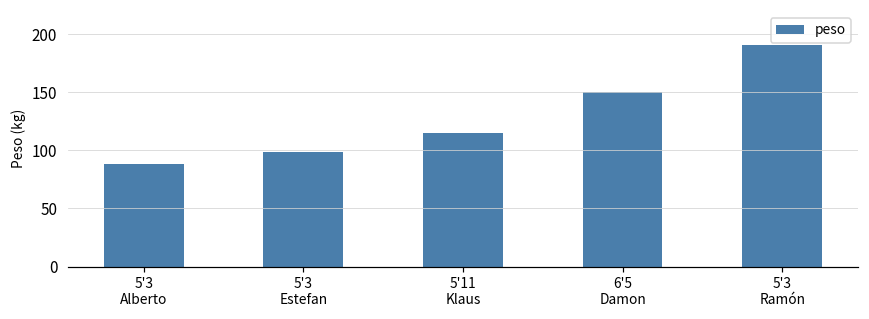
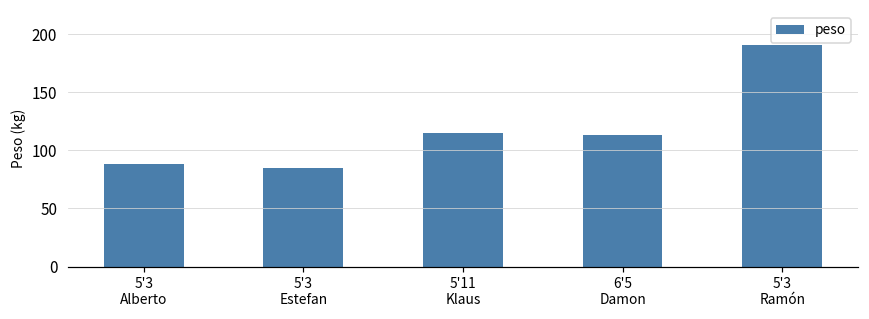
5'3 Estefan: 99 -> 85
6'5 Damon: 150 -> 113
